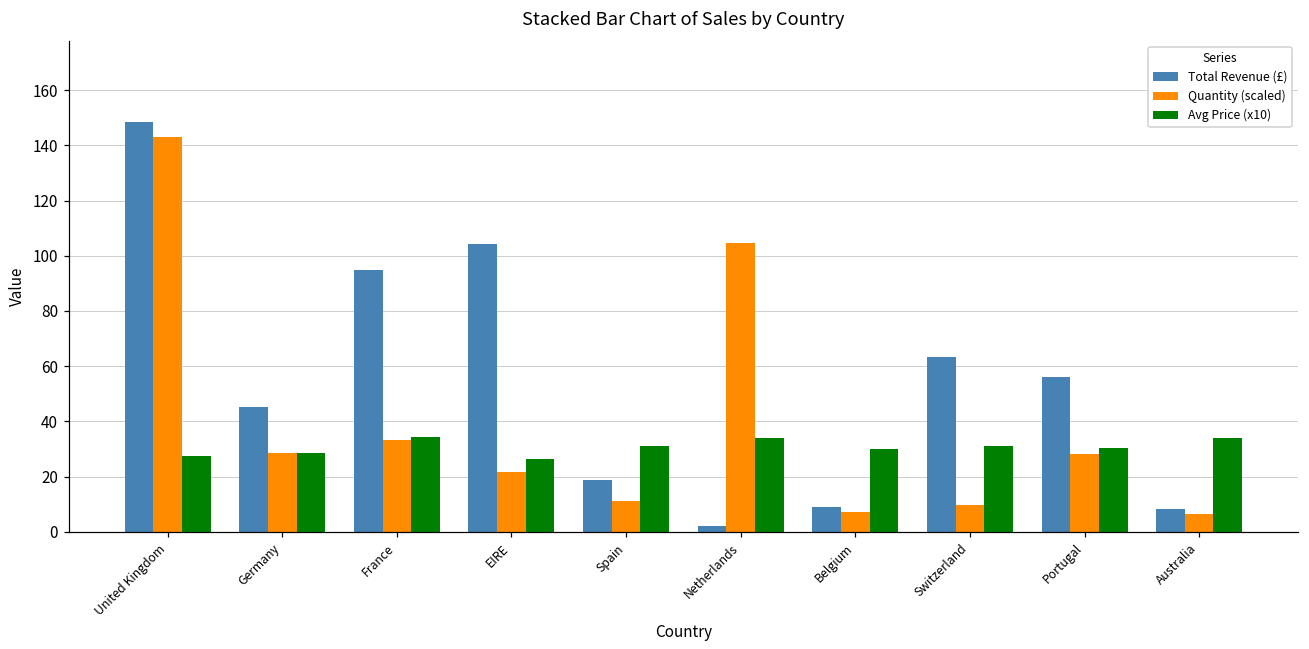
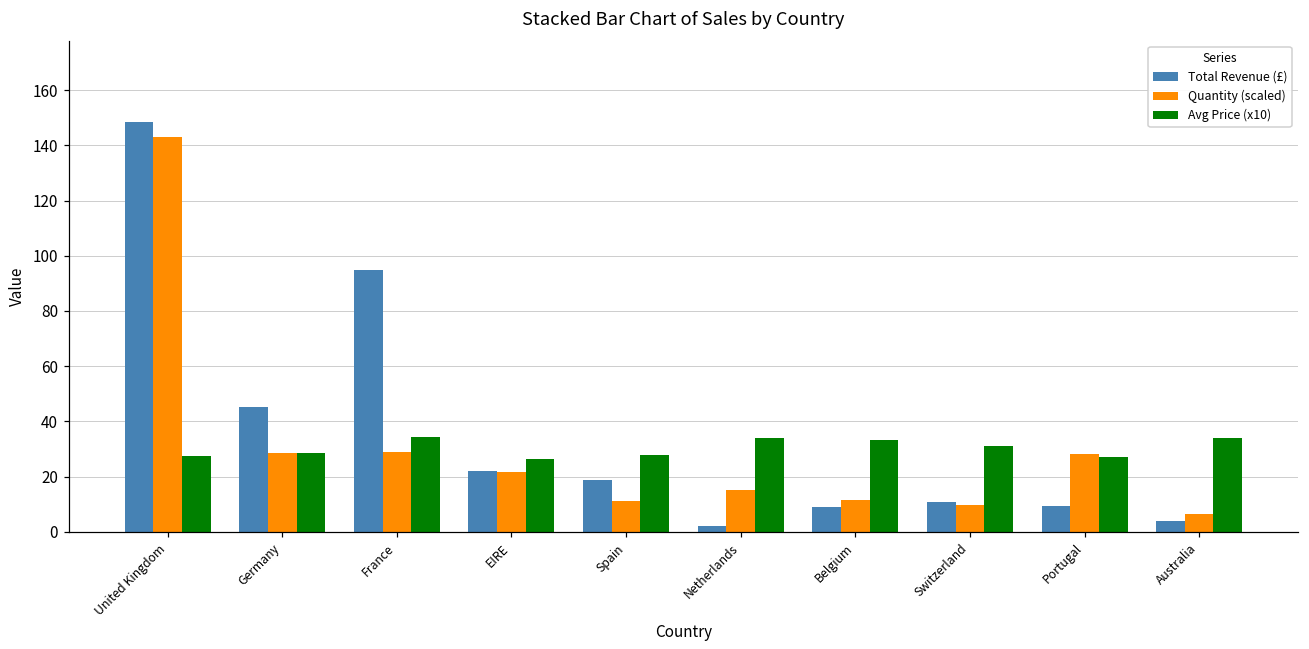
Quantity (scaled), France: 33 -> 29
Total Revenue (£), EIRE: 104 -> 22
Avg Price (x10), Spain: 31 -> 28
Quantity (scaled), Netherlands: 105 -> 15
Quantity (scaled), Belgium: 7 -> 12
Avg Price (x10), Belgium: 30 -> 33
Total Revenue (£), Switzerland: 63 -> 11
Total Revenue (£), Portugal: 56 -> 9
Avg Price (x10), Portugal: 31 -> 27
Total Revenue (£), Australia: 8 -> 4
